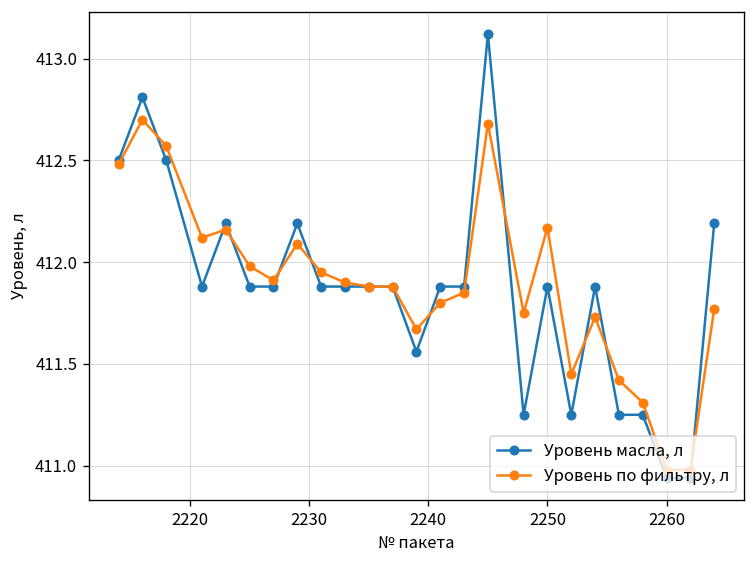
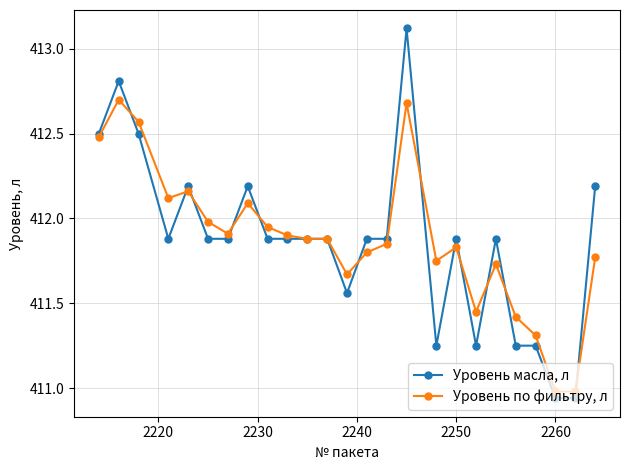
Уровень по фильтру, л, 2250: 412.17 -> 411.83
